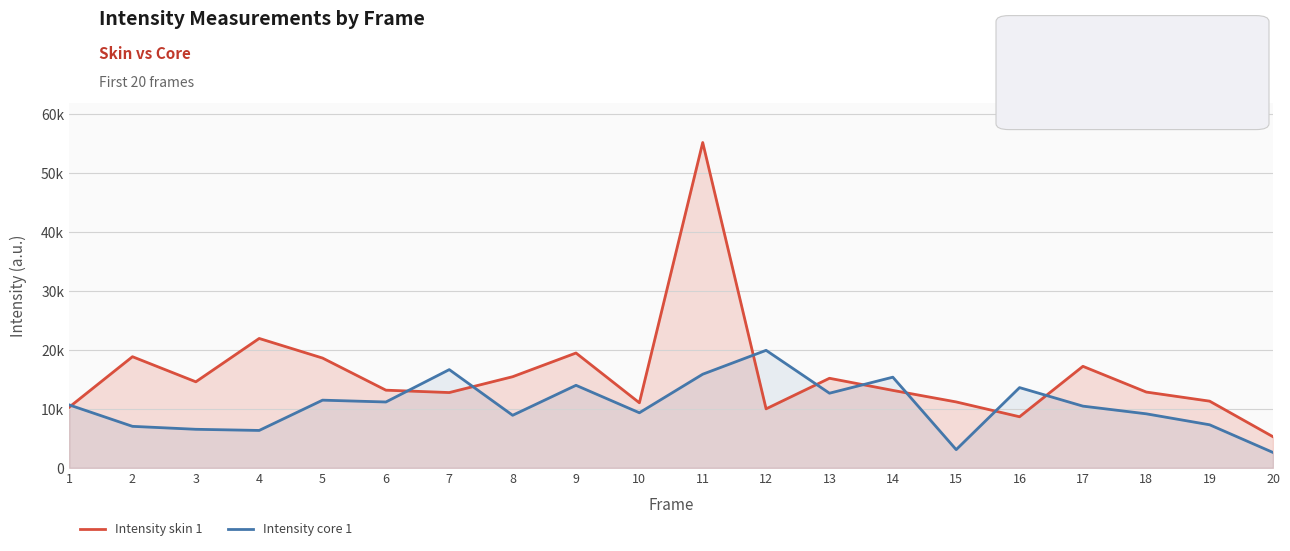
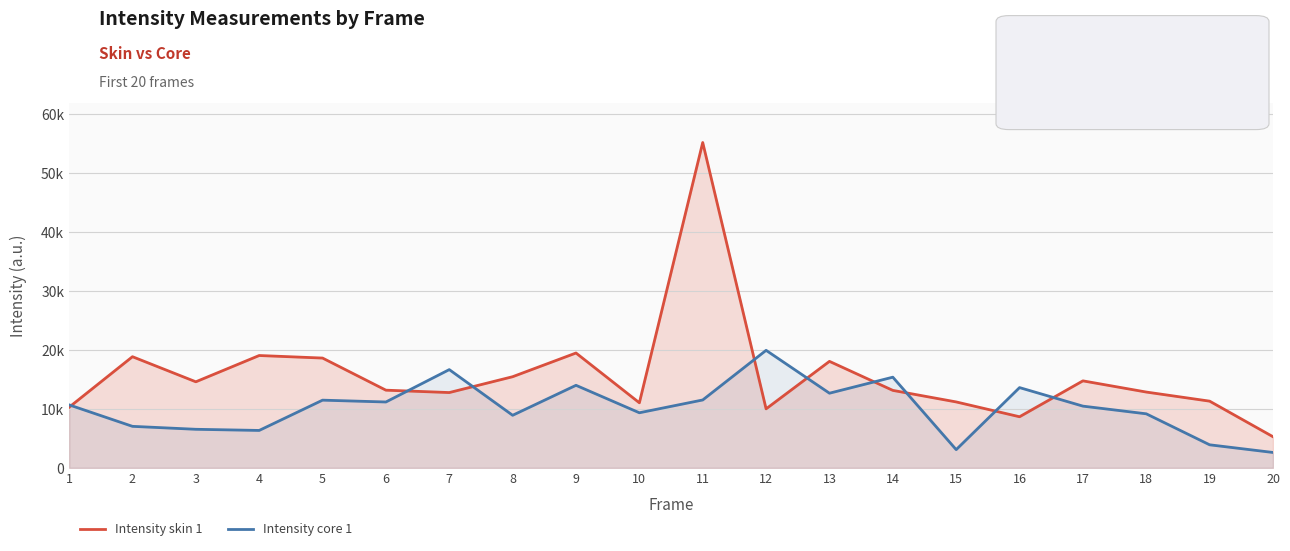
Intensity skin 1, 4: 22000 -> 19000
Intensity core 1, 11: 16000 -> 12000
Intensity skin 1, 13: 15000 -> 18000
Intensity skin 1, 17: 17000 -> 15000
Intensity core 1, 19: 7000 -> 4000
